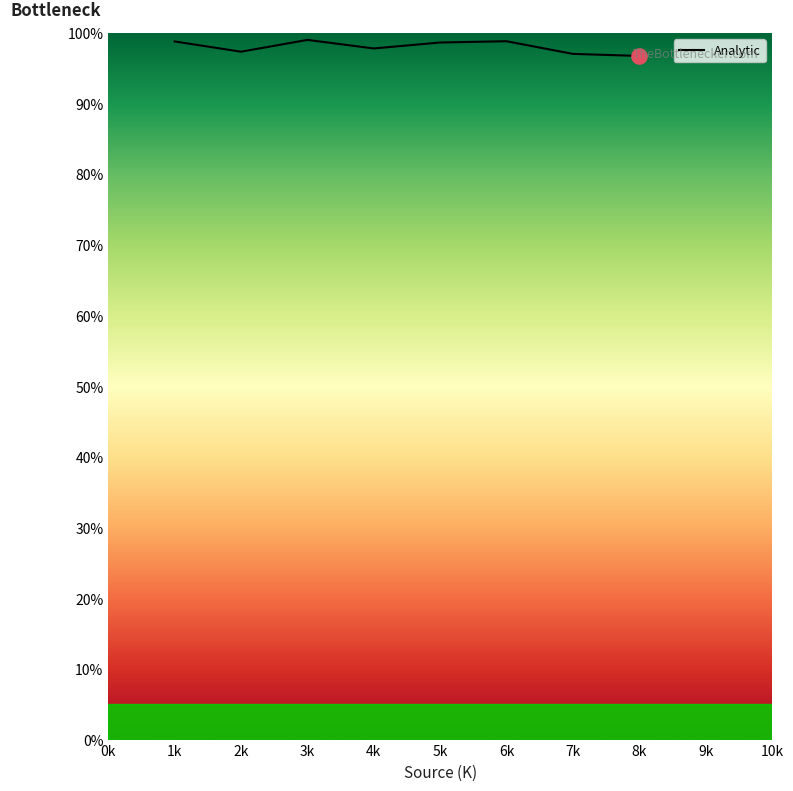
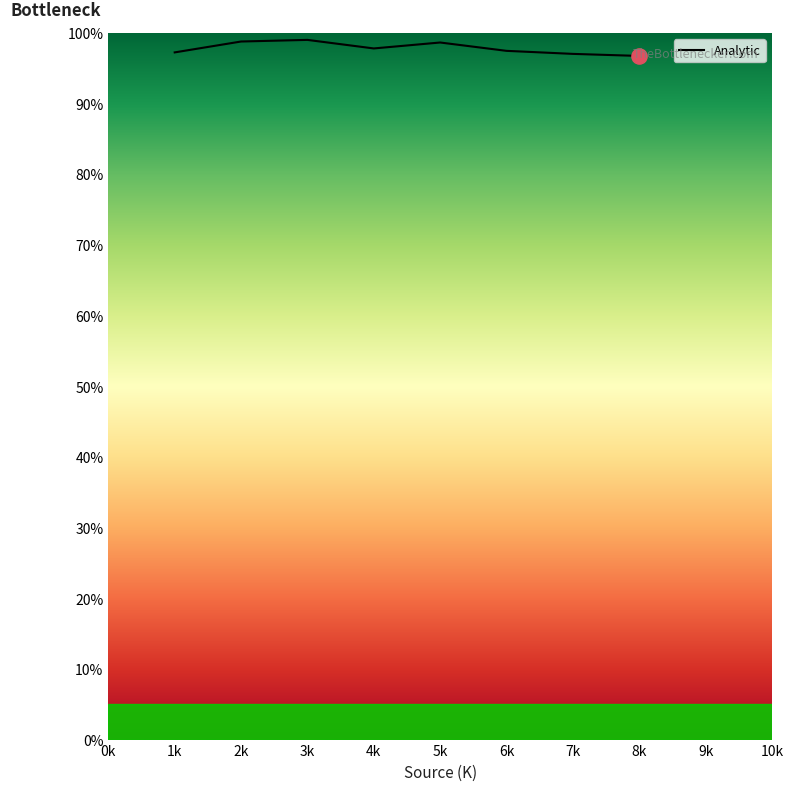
Analytic, 1k: 99% -> 97%
Analytic, 2k: 97% -> 99%
Analytic, 6k: 99% -> 97%
